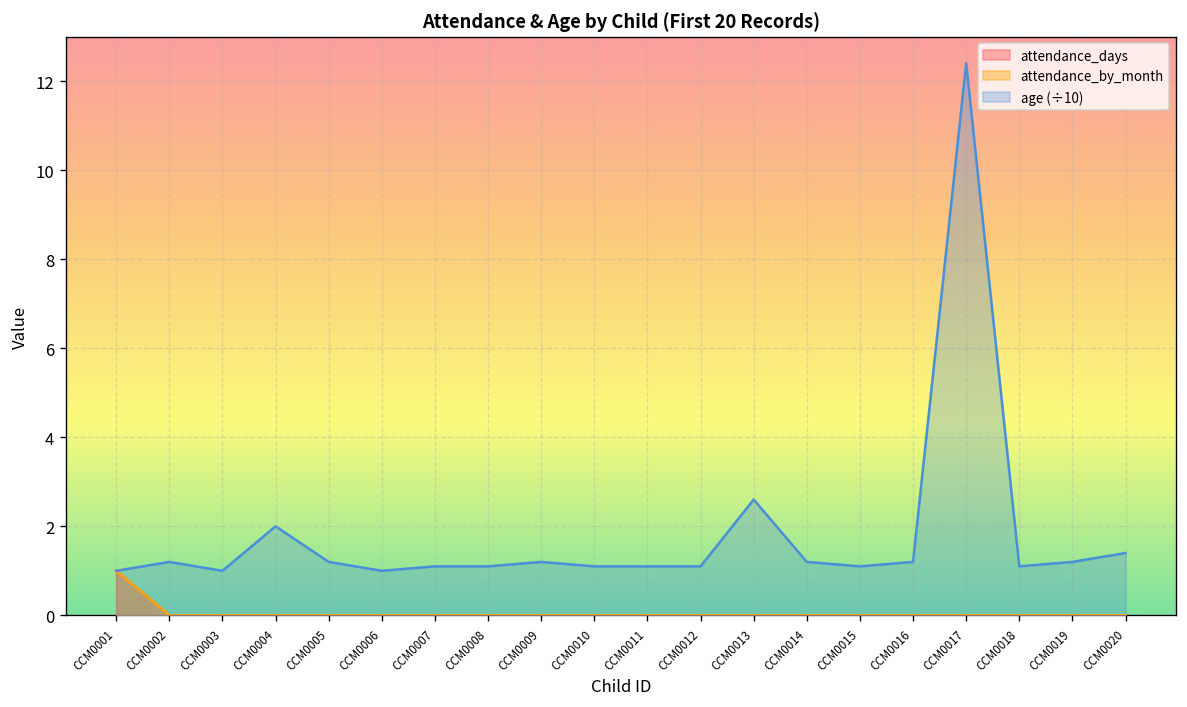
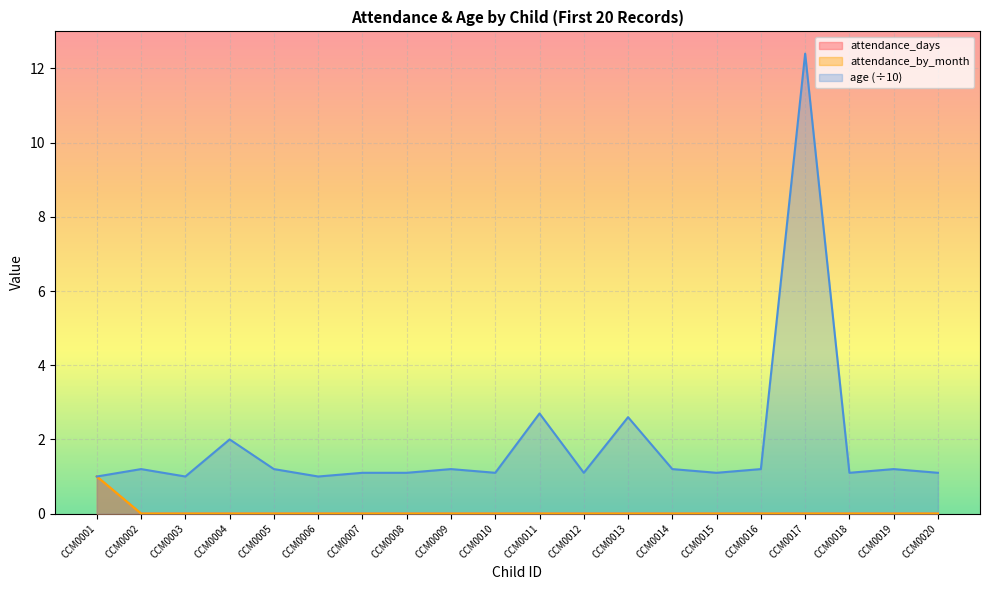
age (÷10), CCM0011: 1.1 -> 2.7
age (÷10), CCM0020: 1.4 -> 1.1
